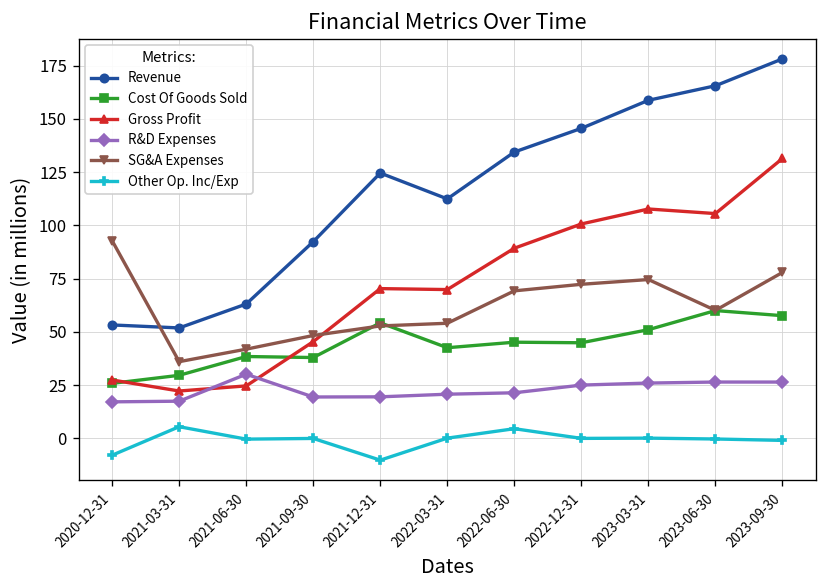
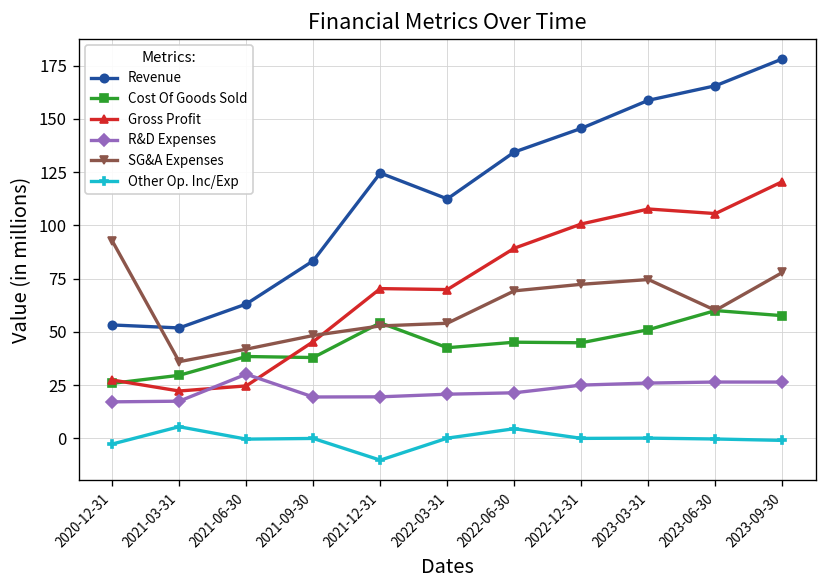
Other Op. Inc/Exp, 2020-12-31: -8 -> -3
Revenue, 2021-09-30: 92 -> 83
Gross Profit, 2023-09-30: 131 -> 121
